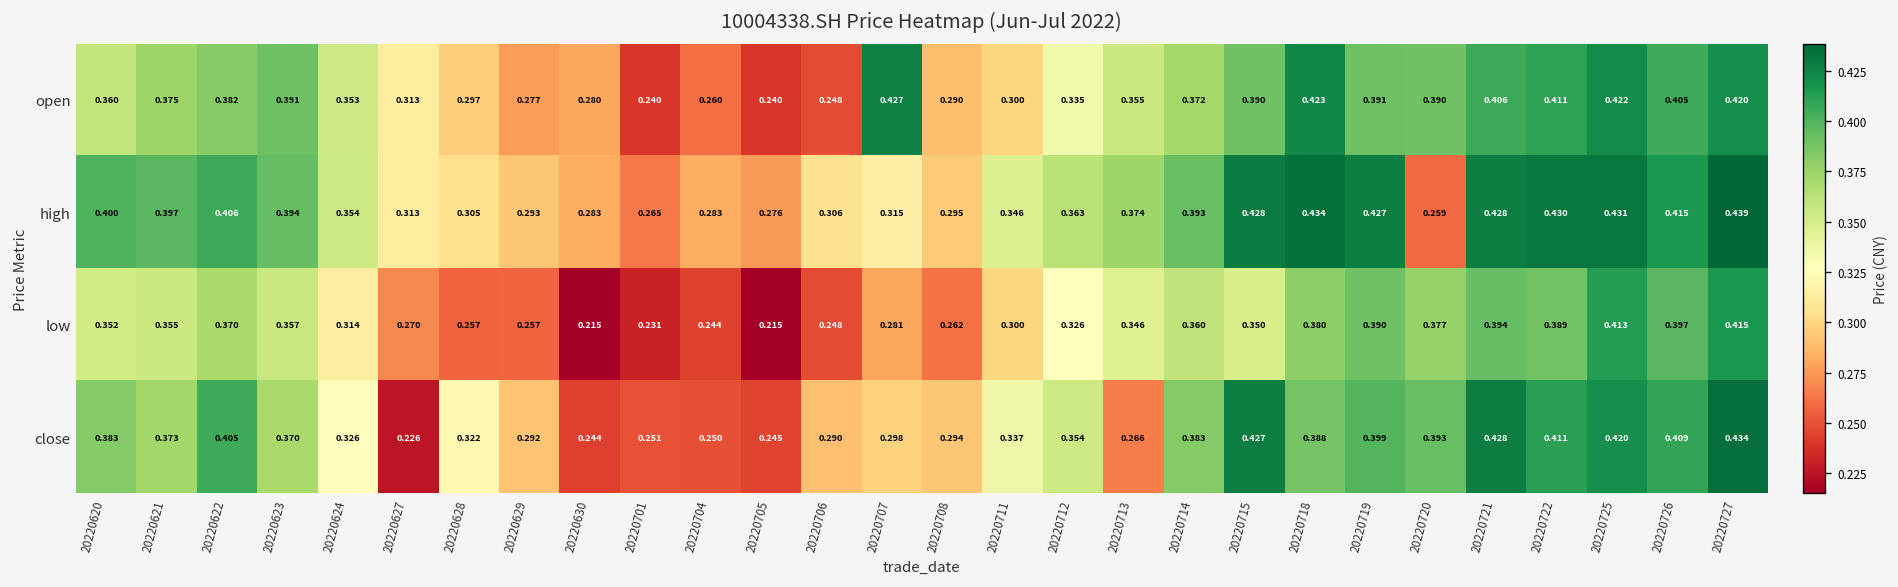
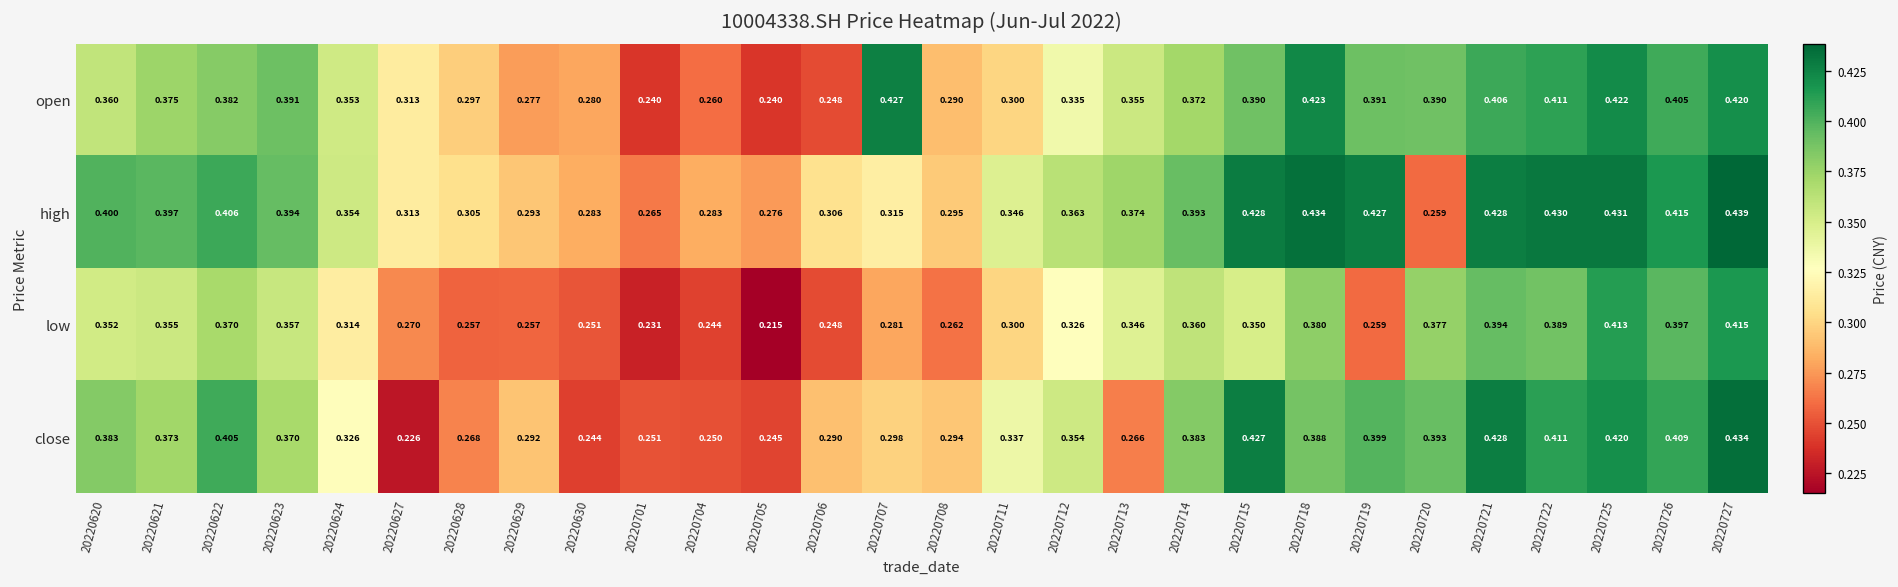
low, 20220630: 0.215 -> 0.251
low, 20220719: 0.390 -> 0.259
close, 20220628: 0.322 -> 0.268
